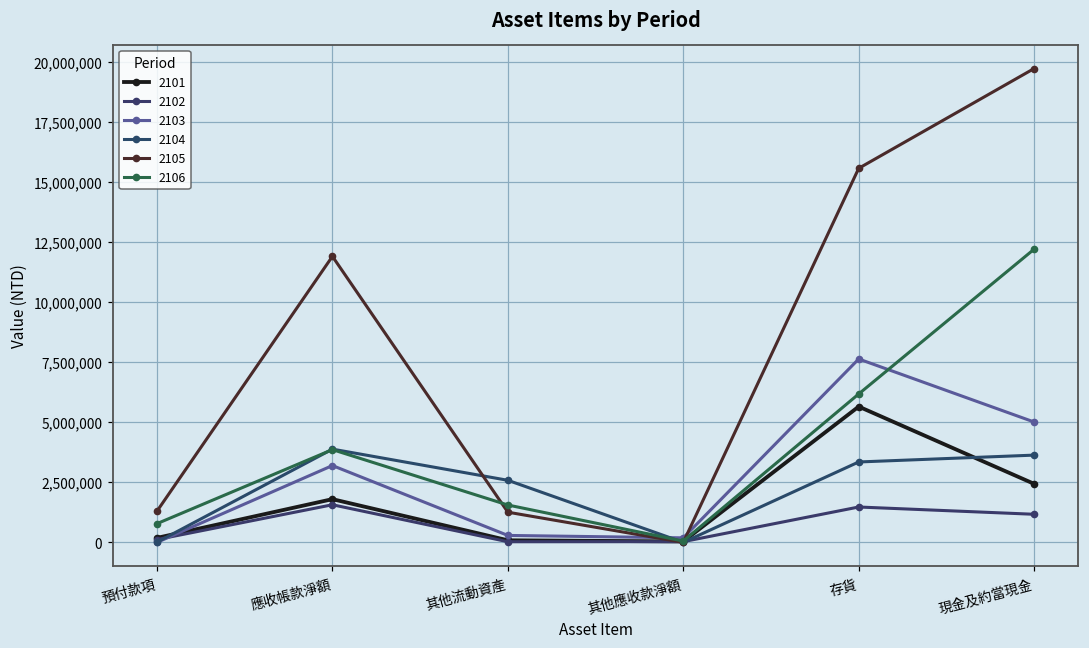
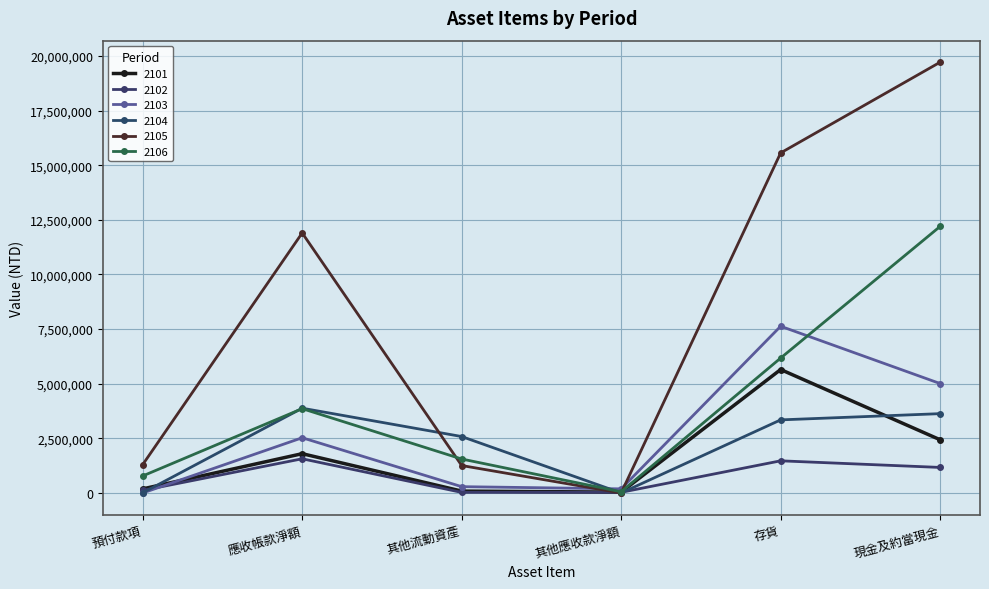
2103, 應收帳款淨額: 3,200,000 -> 2,500,000
